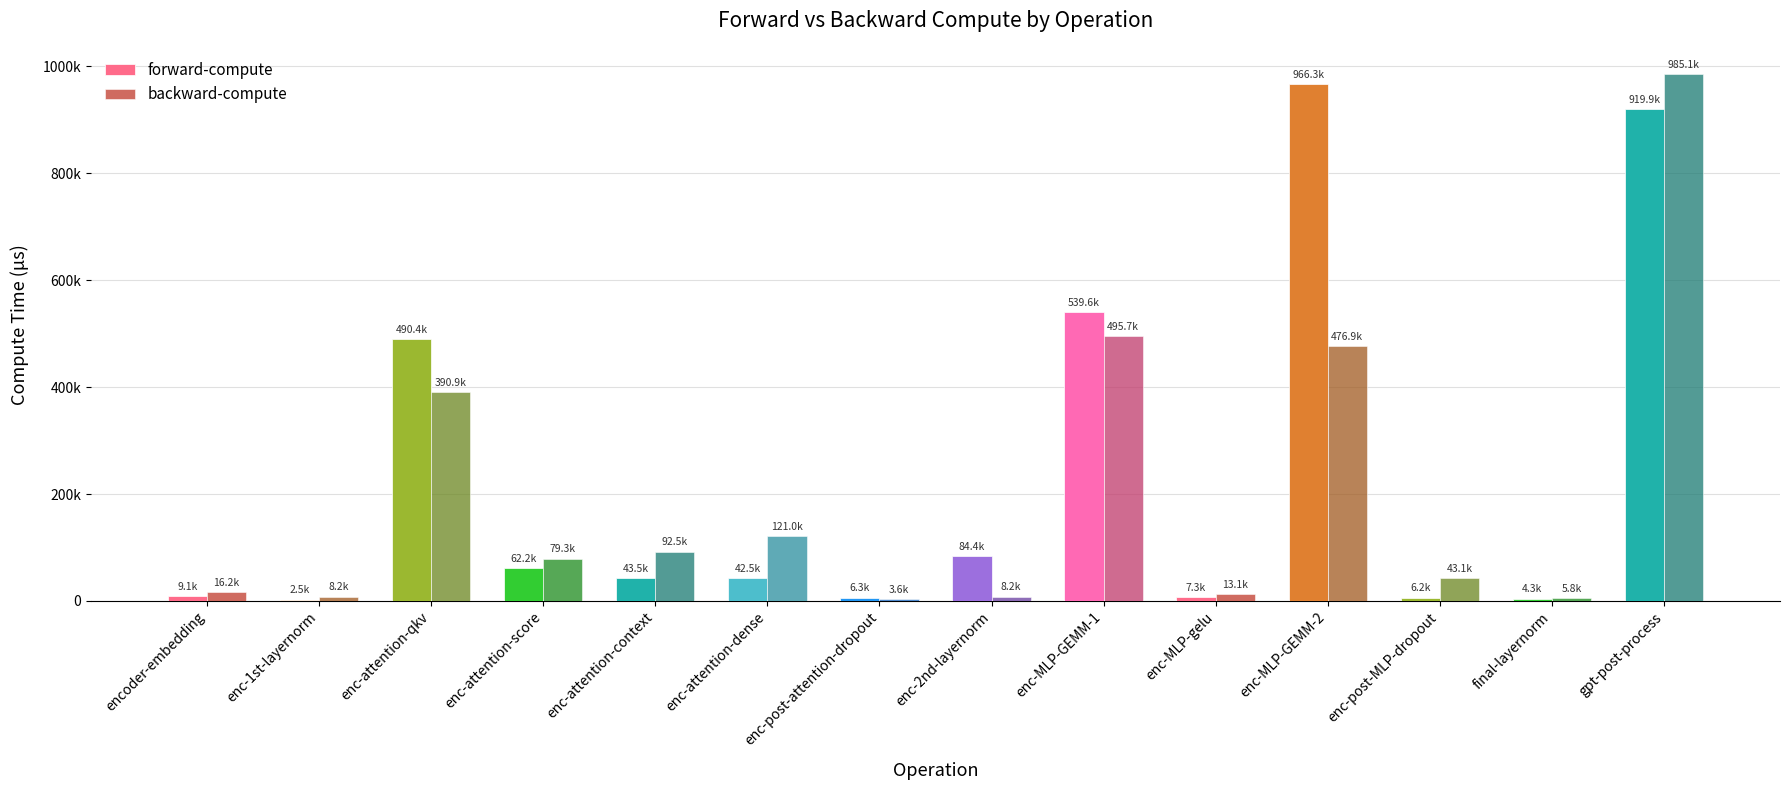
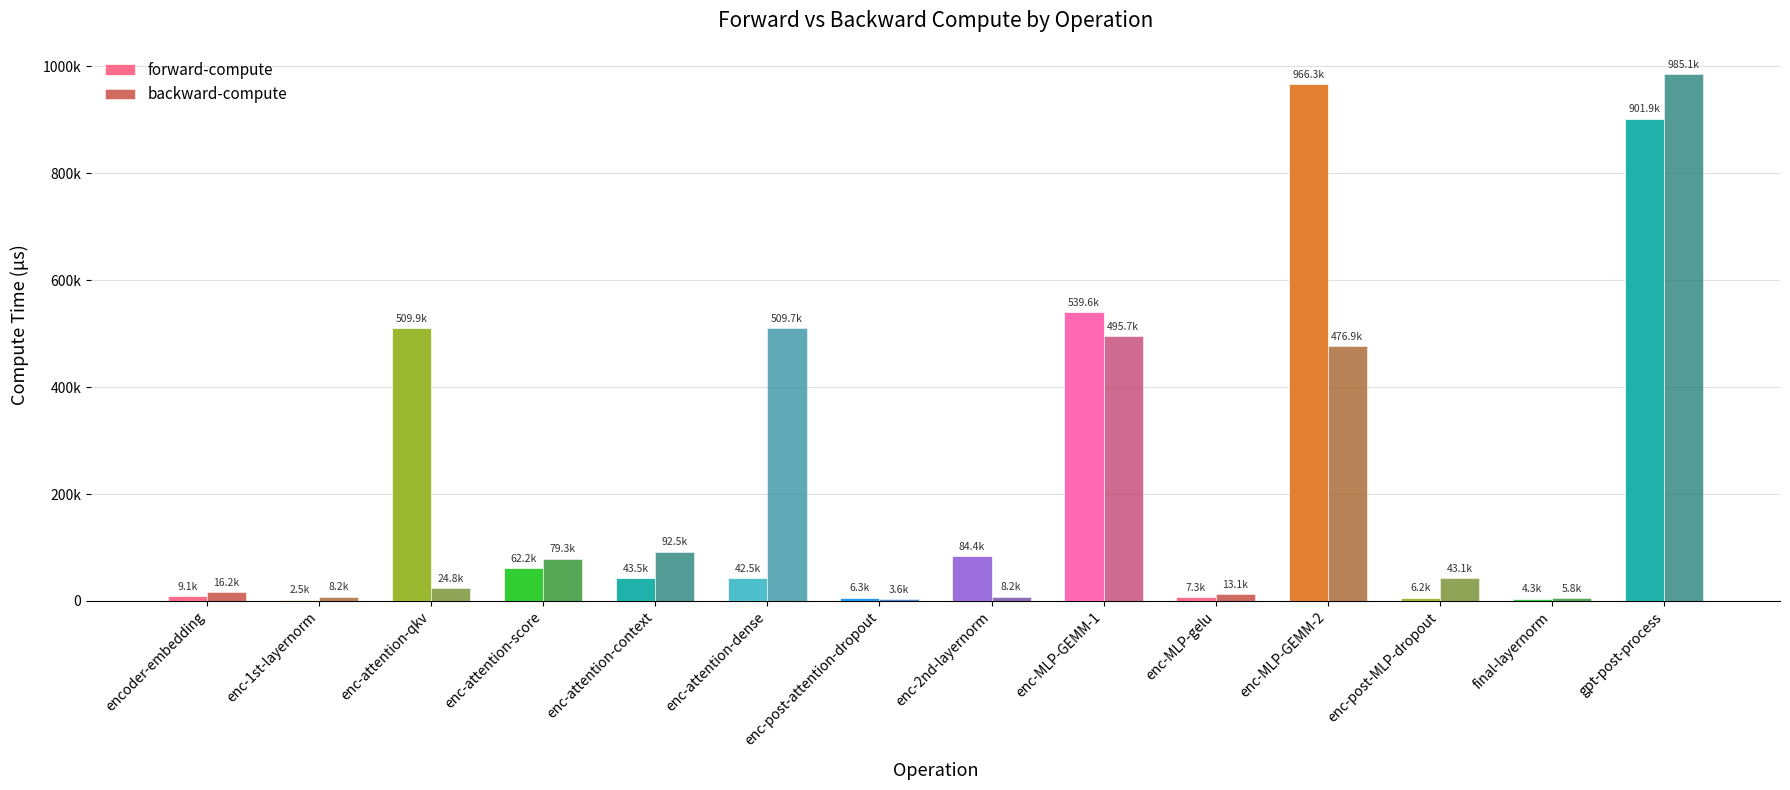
forward-compute, enc-attention-qkv: 490.4k -> 509.9k
backward-compute, enc-attention-qkv: 390.9k -> 24.8k
backward-compute, enc-attention-dense: 121.0k -> 509.7k
forward-compute, gpt-post-process: 919.9k -> 901.9k
